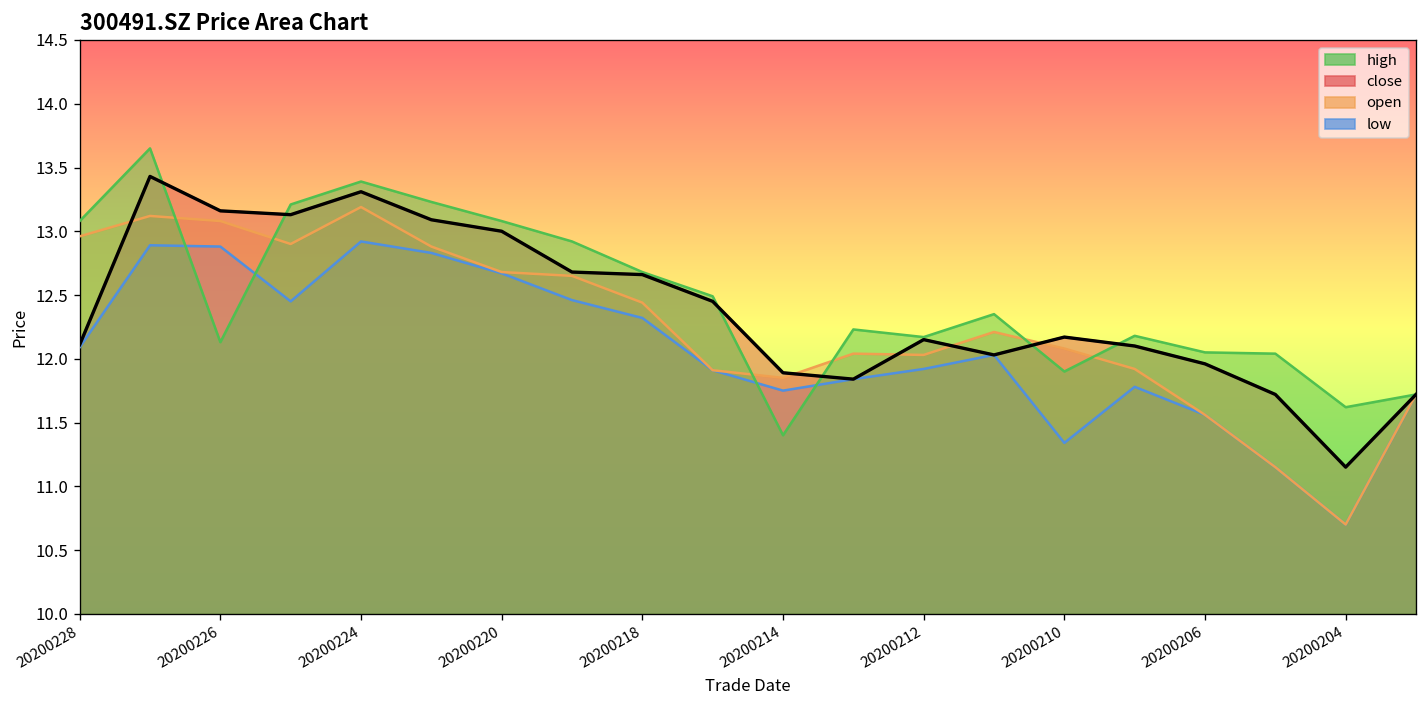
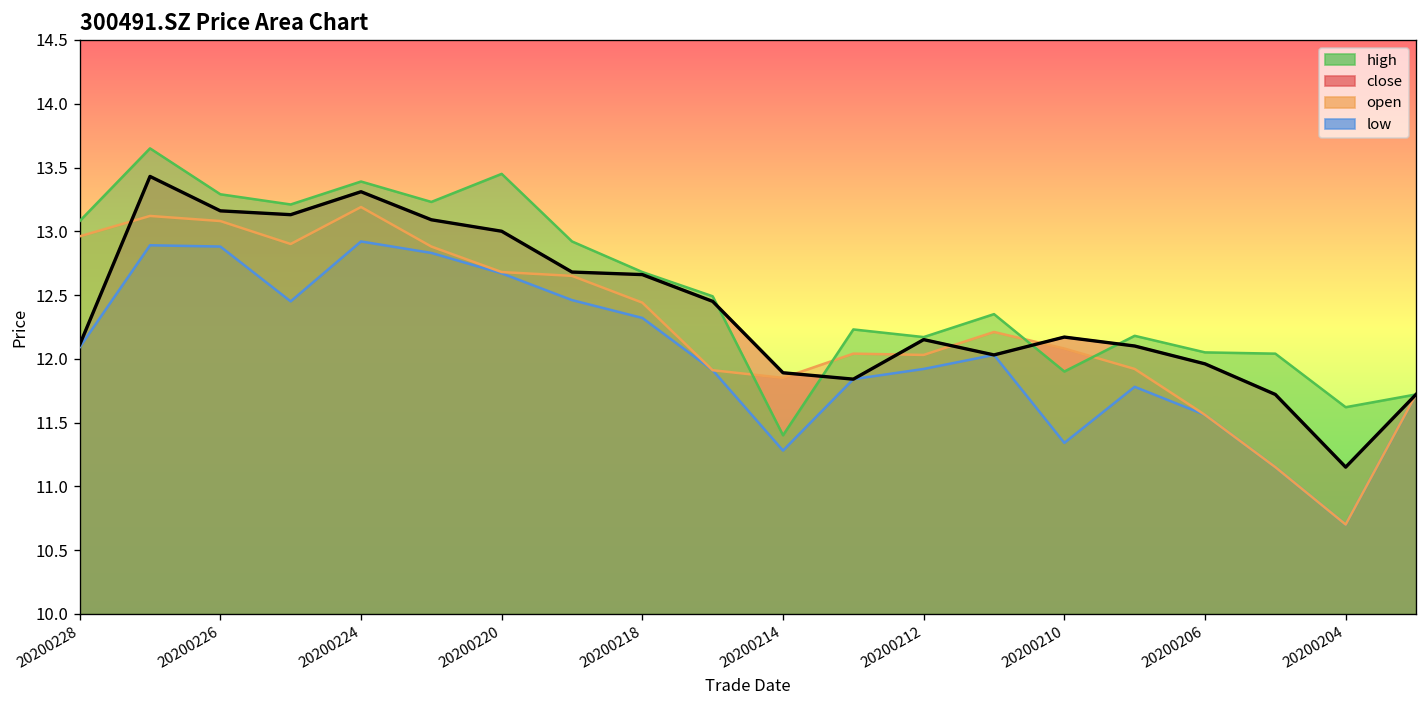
high, 20200226: 12.13 -> 13.29
high, 20200220: 13.08 -> 13.45
low, 20200214: 11.75 -> 11.28
